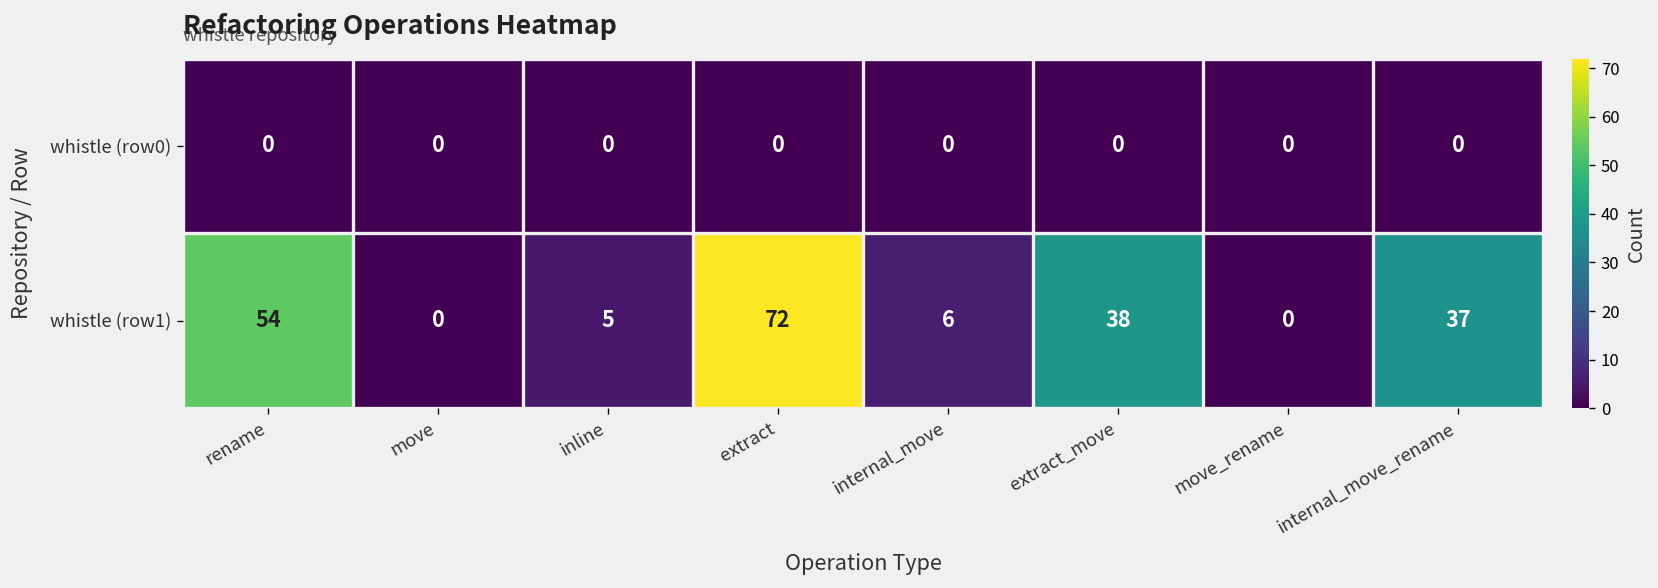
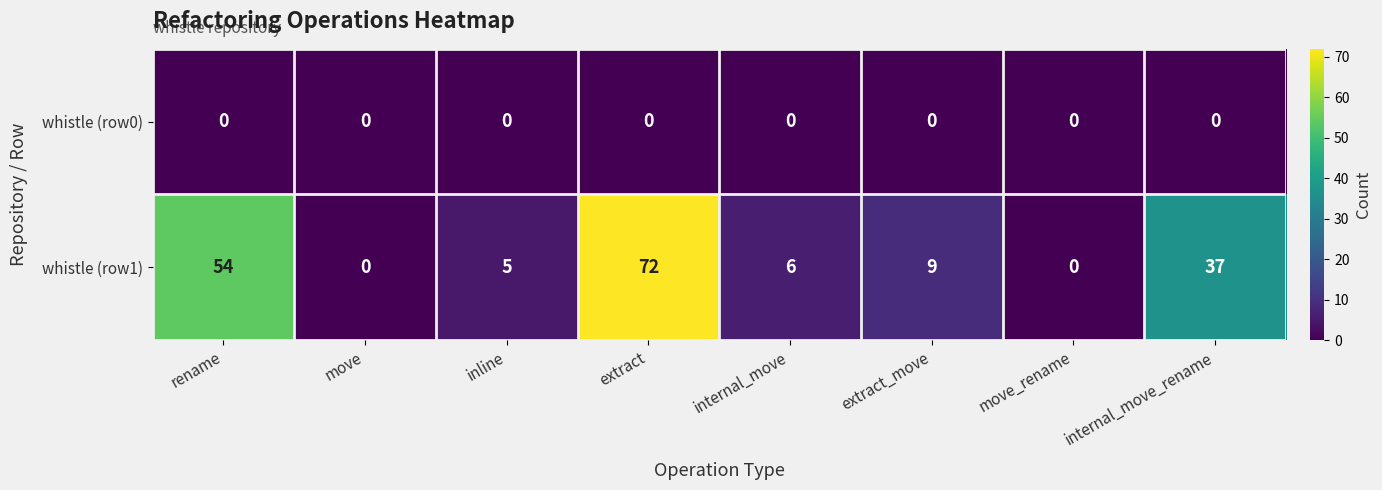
whistle (row1), extract_move: 38 -> 9
